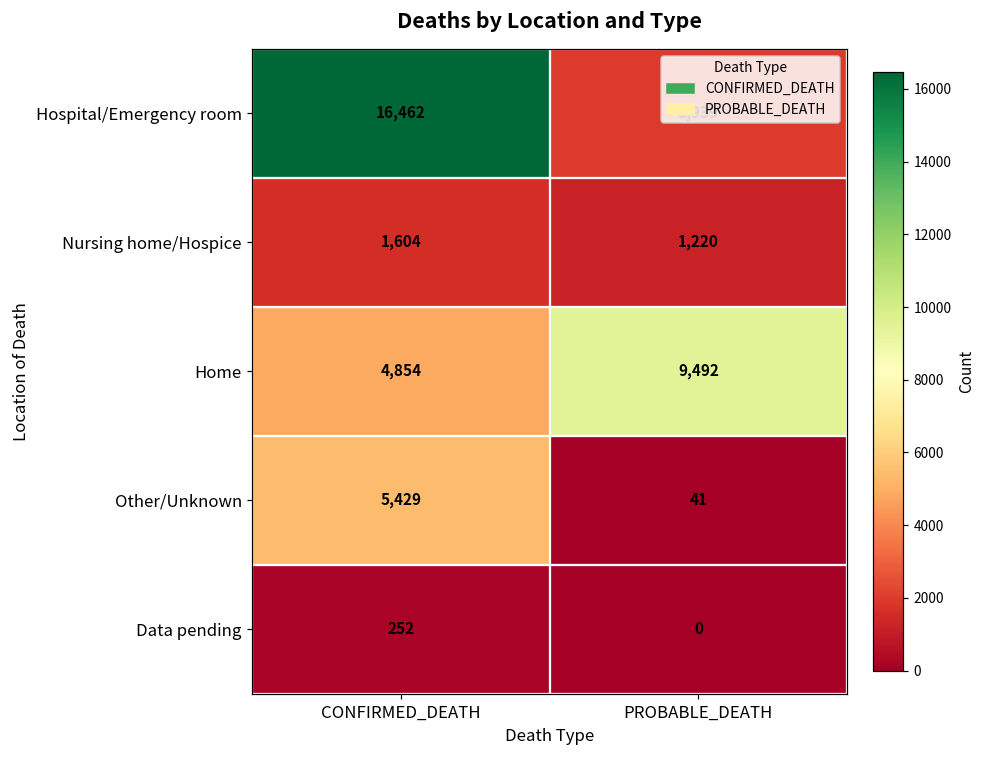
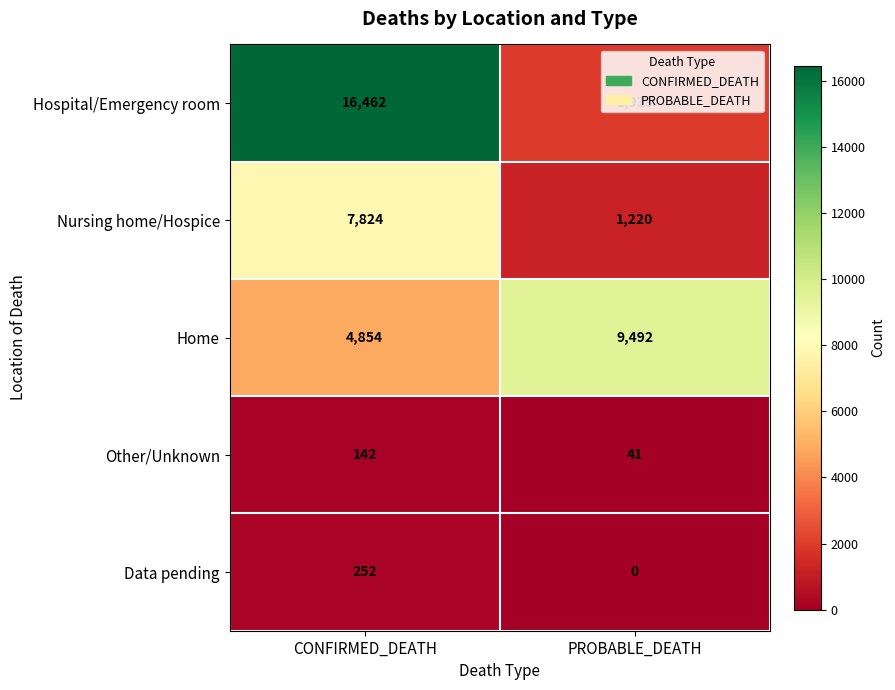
Nursing home/Hospice, CONFIRMED_DEATH: 1,604 -> 7,824
Other/Unknown, CONFIRMED_DEATH: 5,429 -> 142
